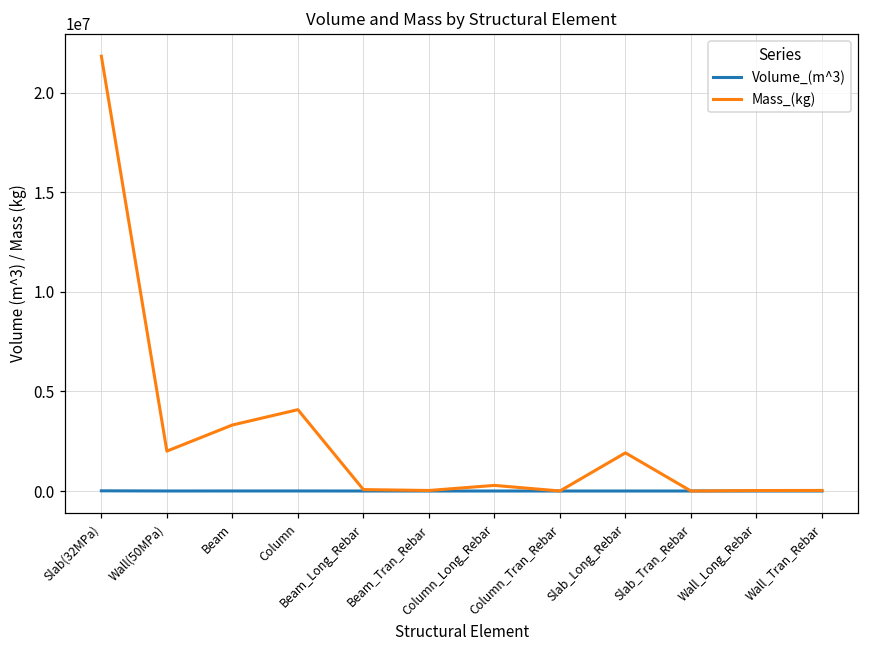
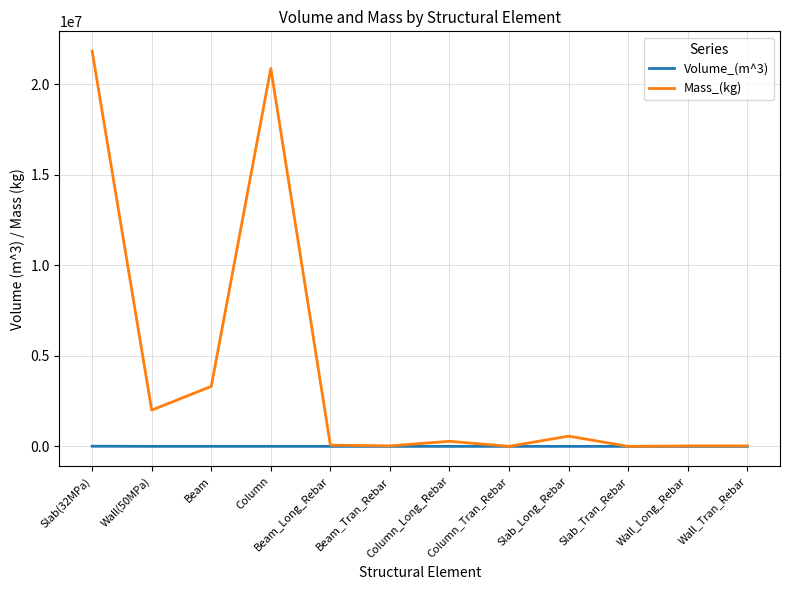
Mass_(kg), Column: 4100000 -> 20900000
Mass_(kg), Slab_Long_Rebar: 1900000 -> 600000
